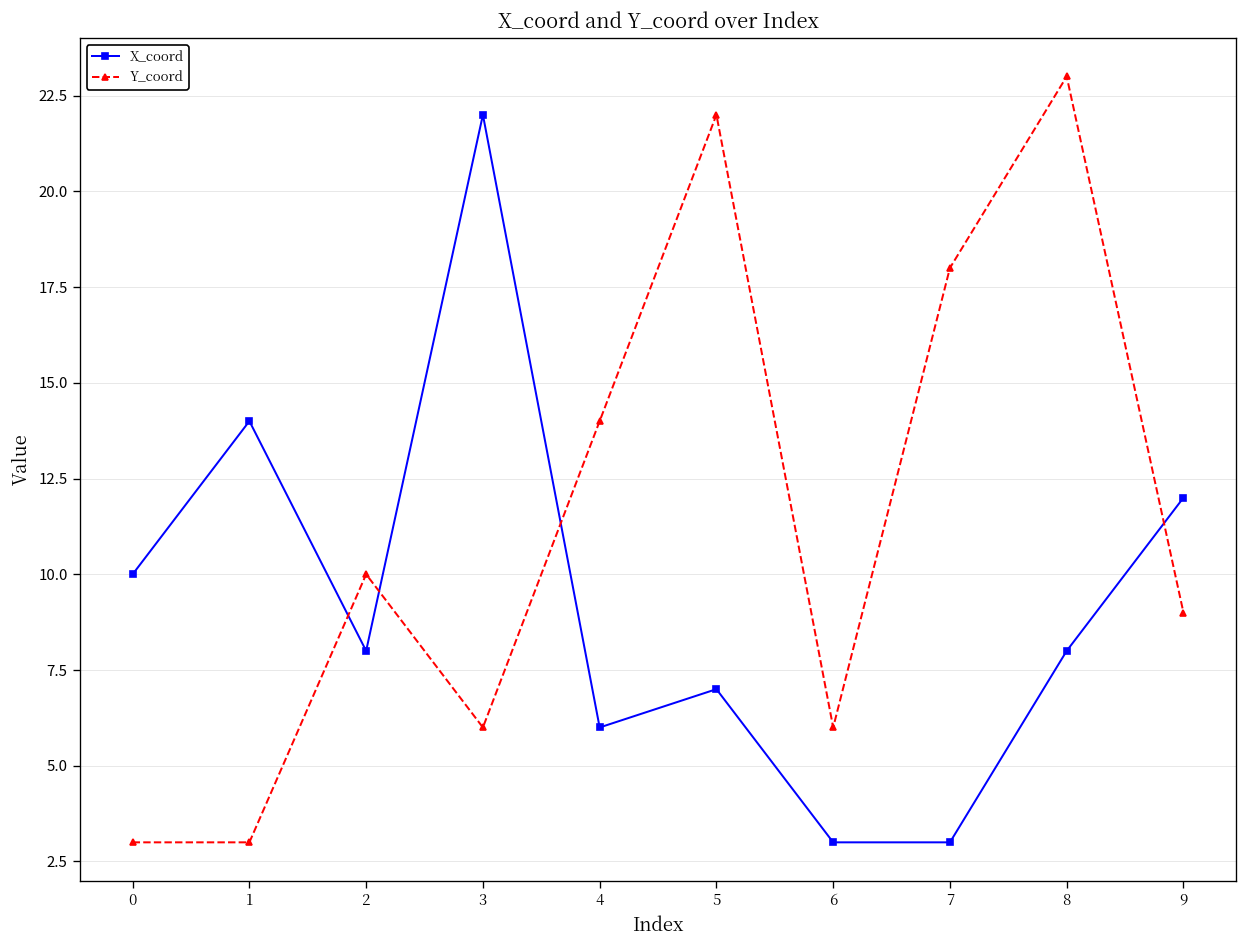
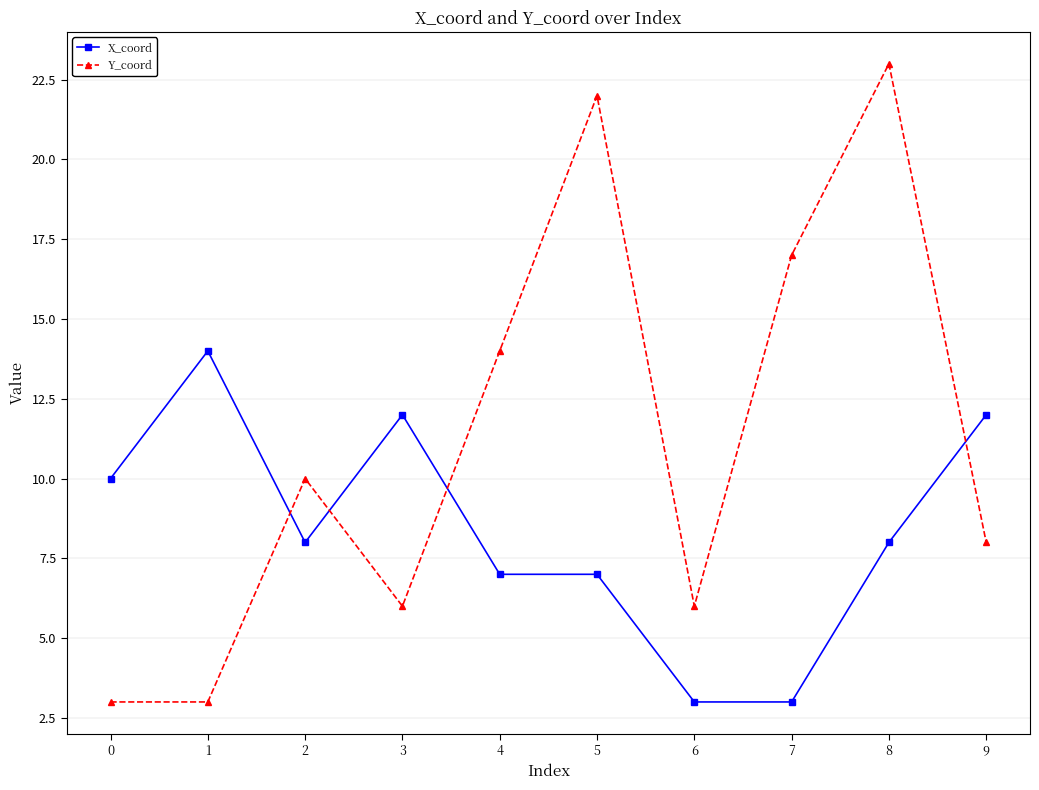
X_coord, 3: 22 -> 12
X_coord, 4: 6 -> 7
Y_coord, 7: 18 -> 17
Y_coord, 9: 9 -> 8
